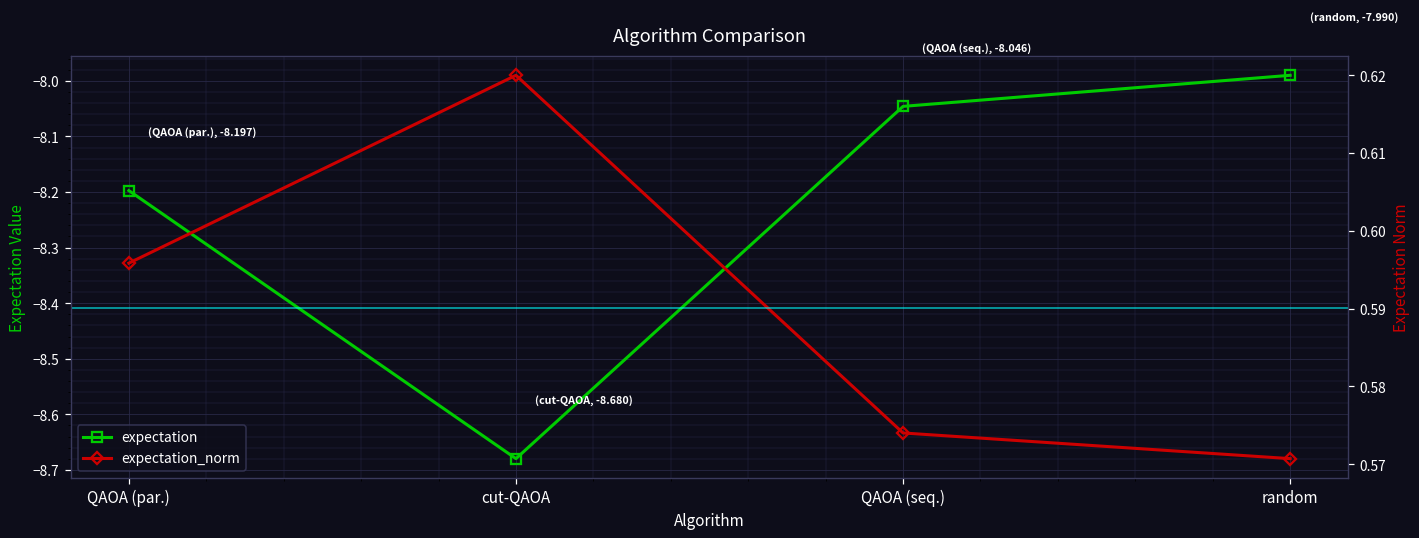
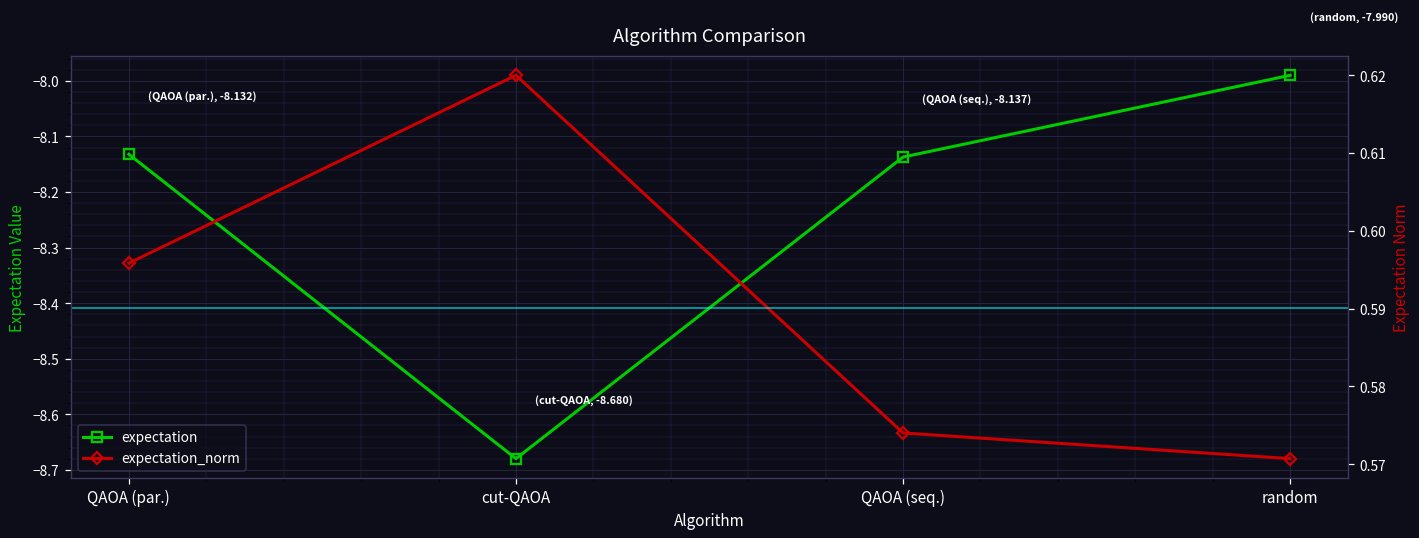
expectation, QAOA (par.): -8.197 -> -8.132
expectation, QAOA (seq.): -8.046 -> -8.137
